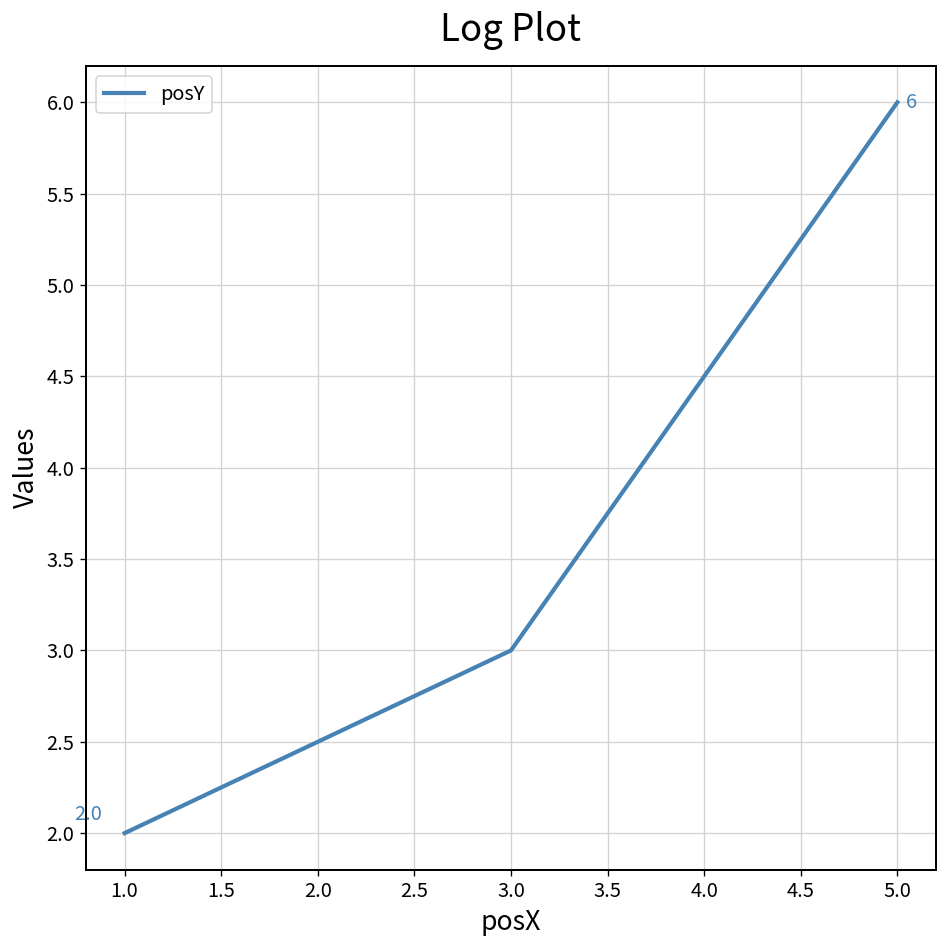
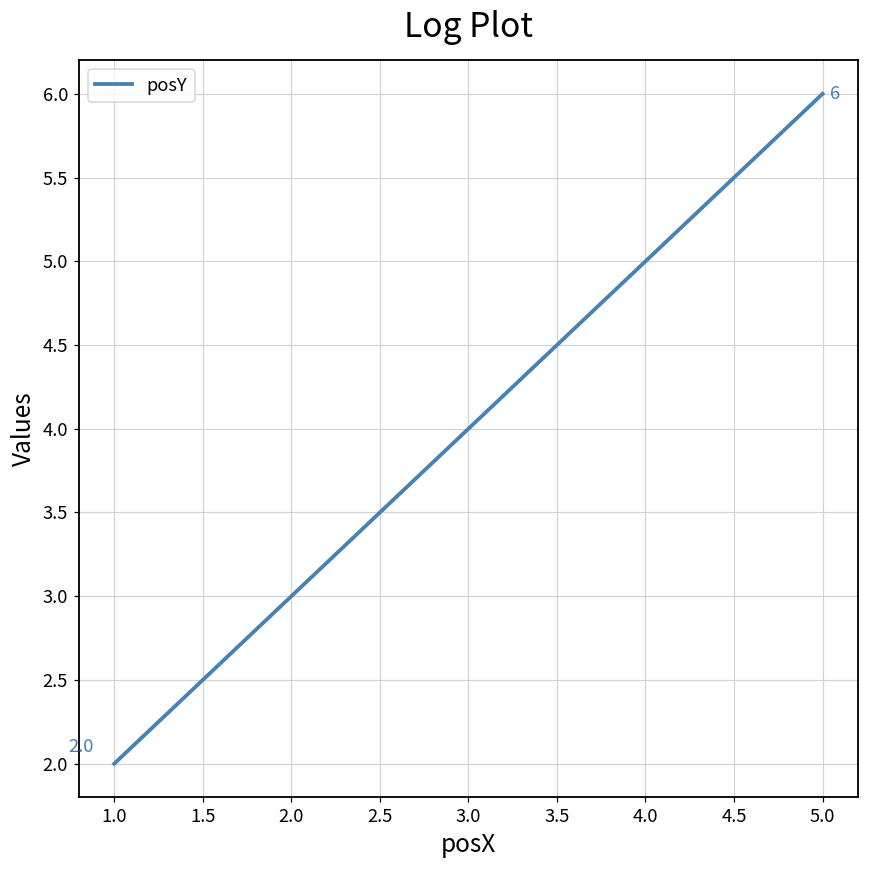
3.0: 3 -> 4
